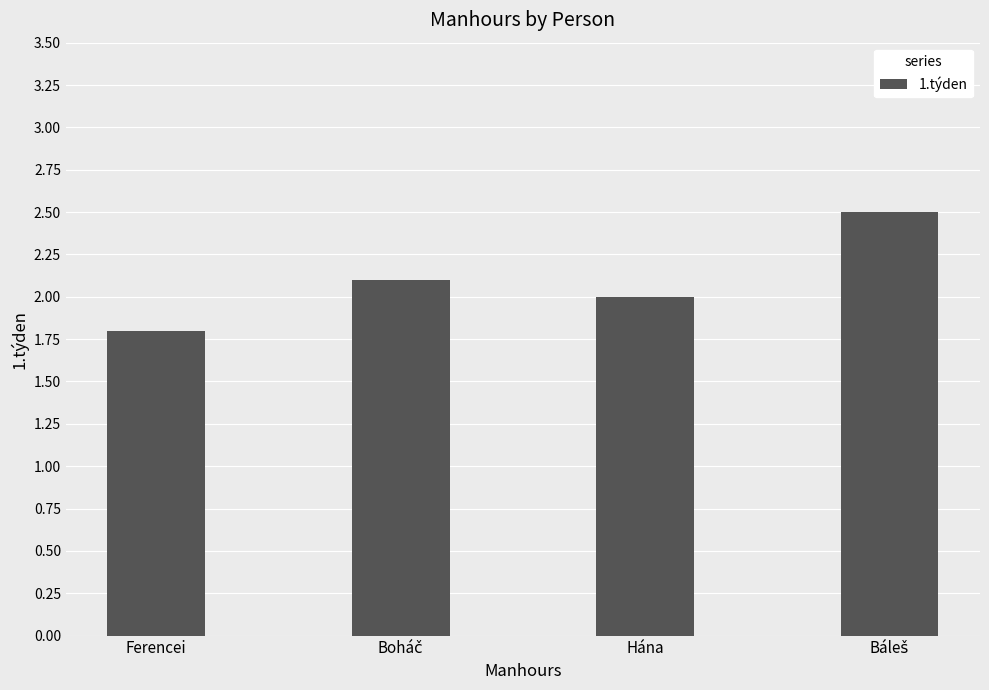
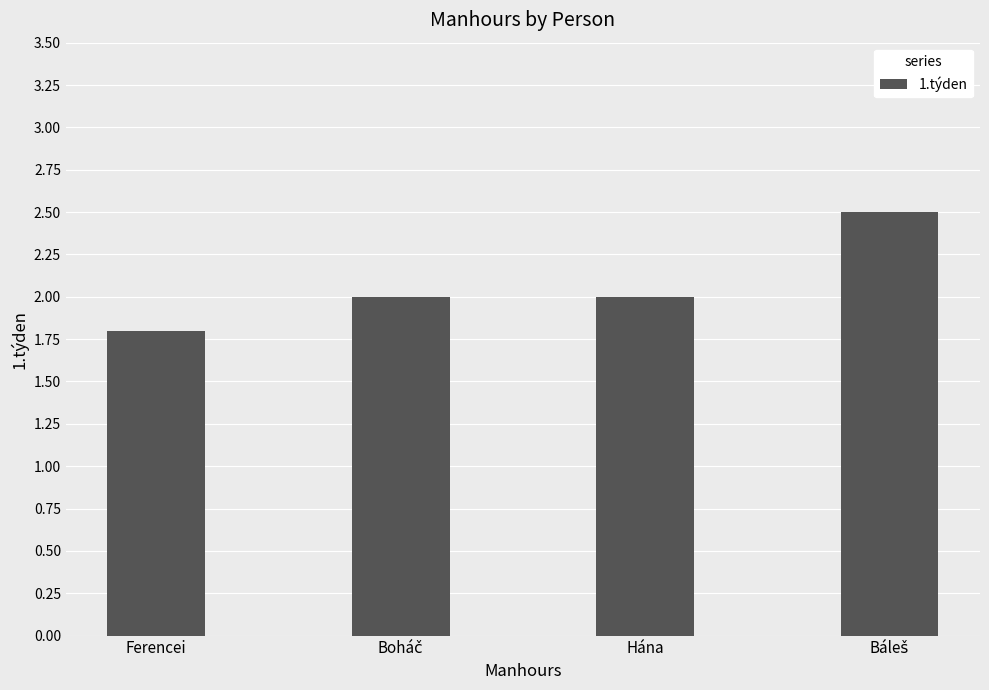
Boháč: 2.1 -> 2.0
